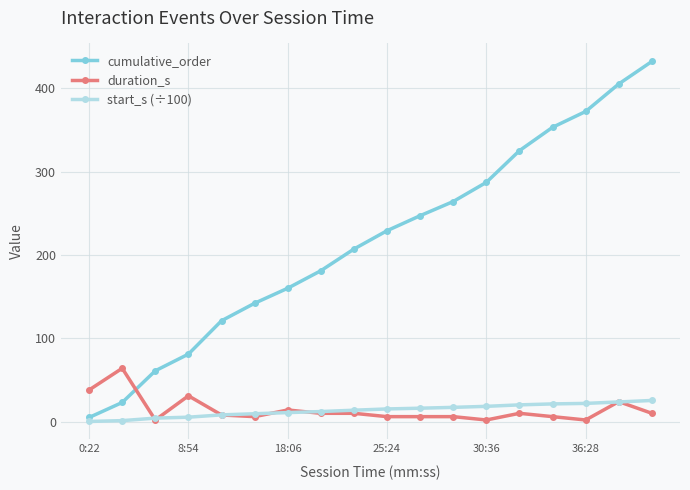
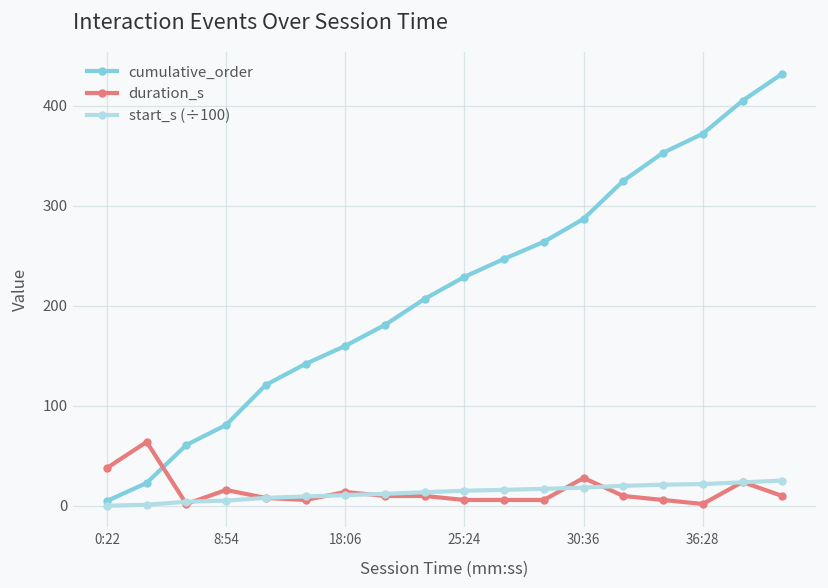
duration_s, 8:54: 30 -> 20
duration_s, 30:36: 0 -> 30
